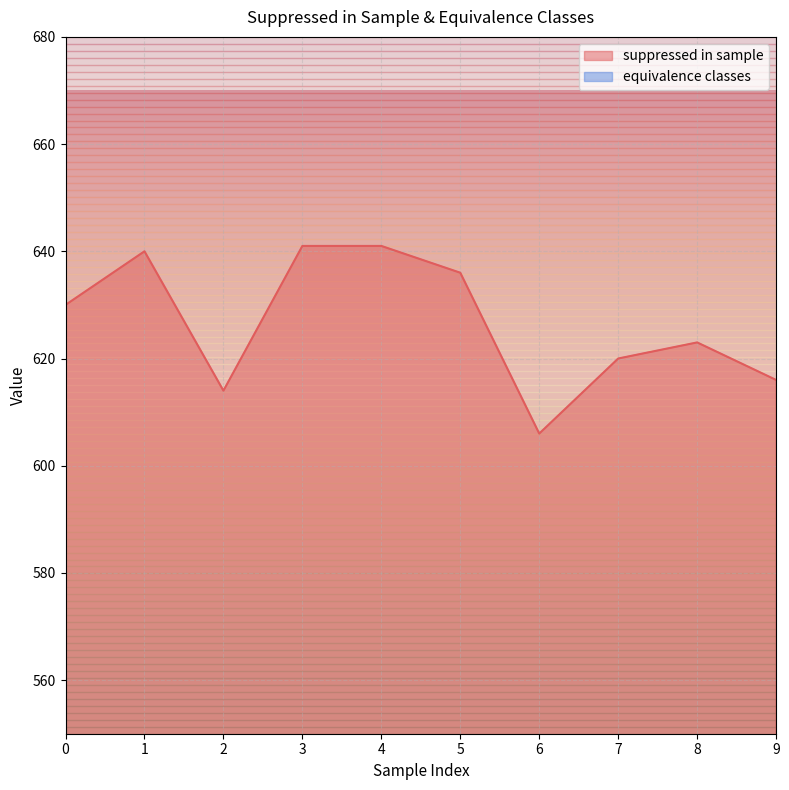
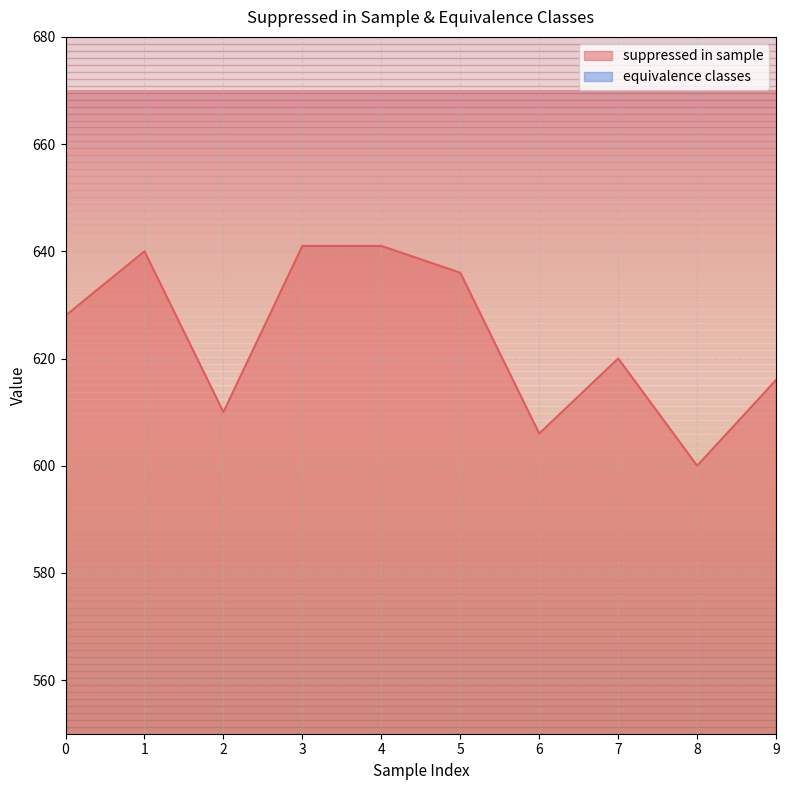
suppressed in sample, 0: 630 -> 628
suppressed in sample, 2: 614 -> 610
suppressed in sample, 8: 623 -> 600
